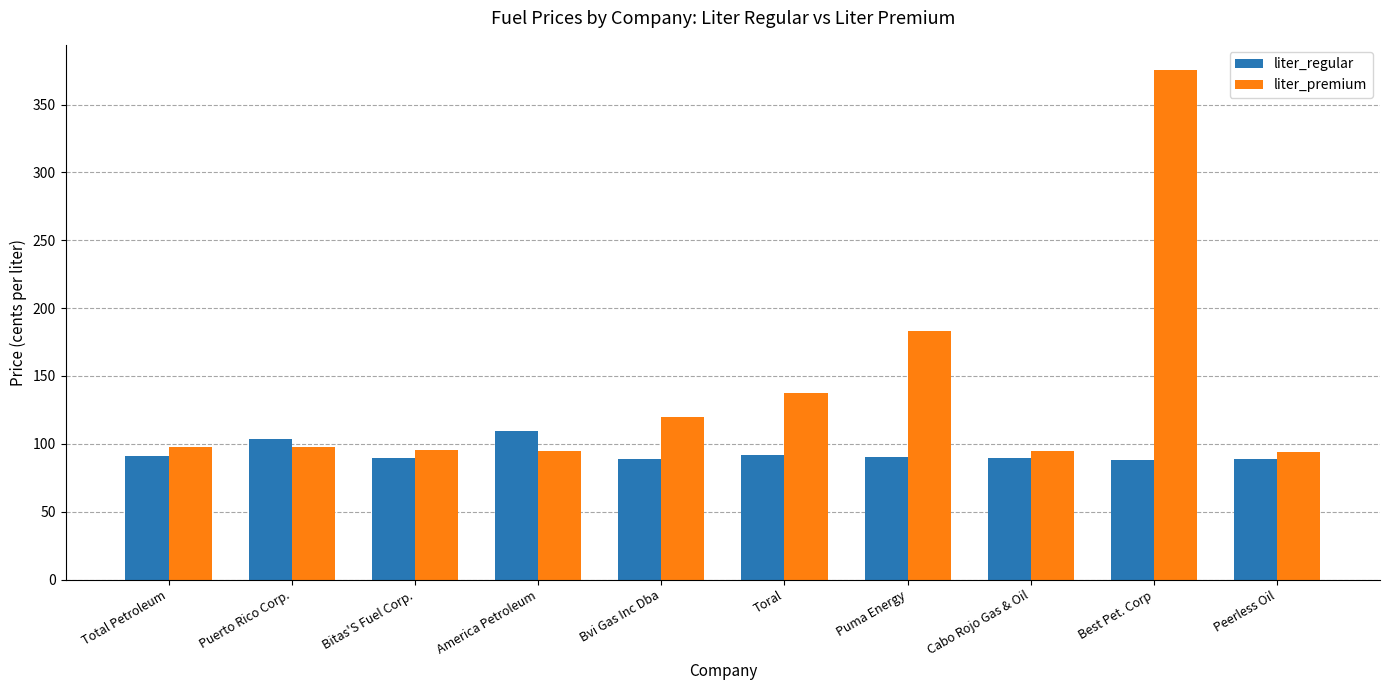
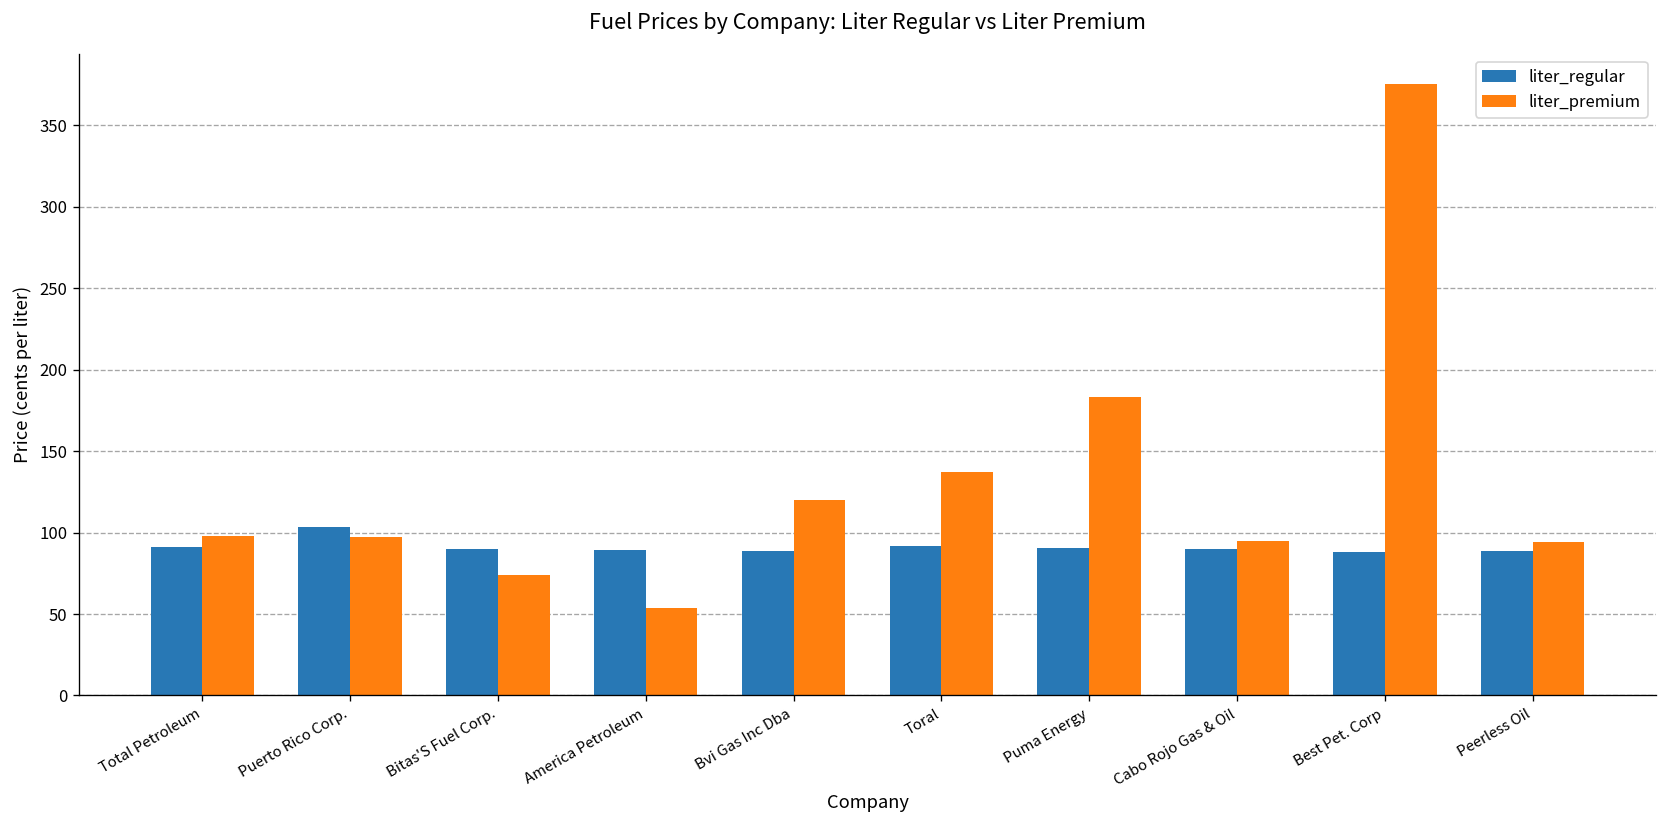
liter_premium, Bitas'S Fuel Corp.: 95 -> 74
liter_regular, America Petroleum: 110 -> 90
liter_premium, America Petroleum: 95 -> 54
